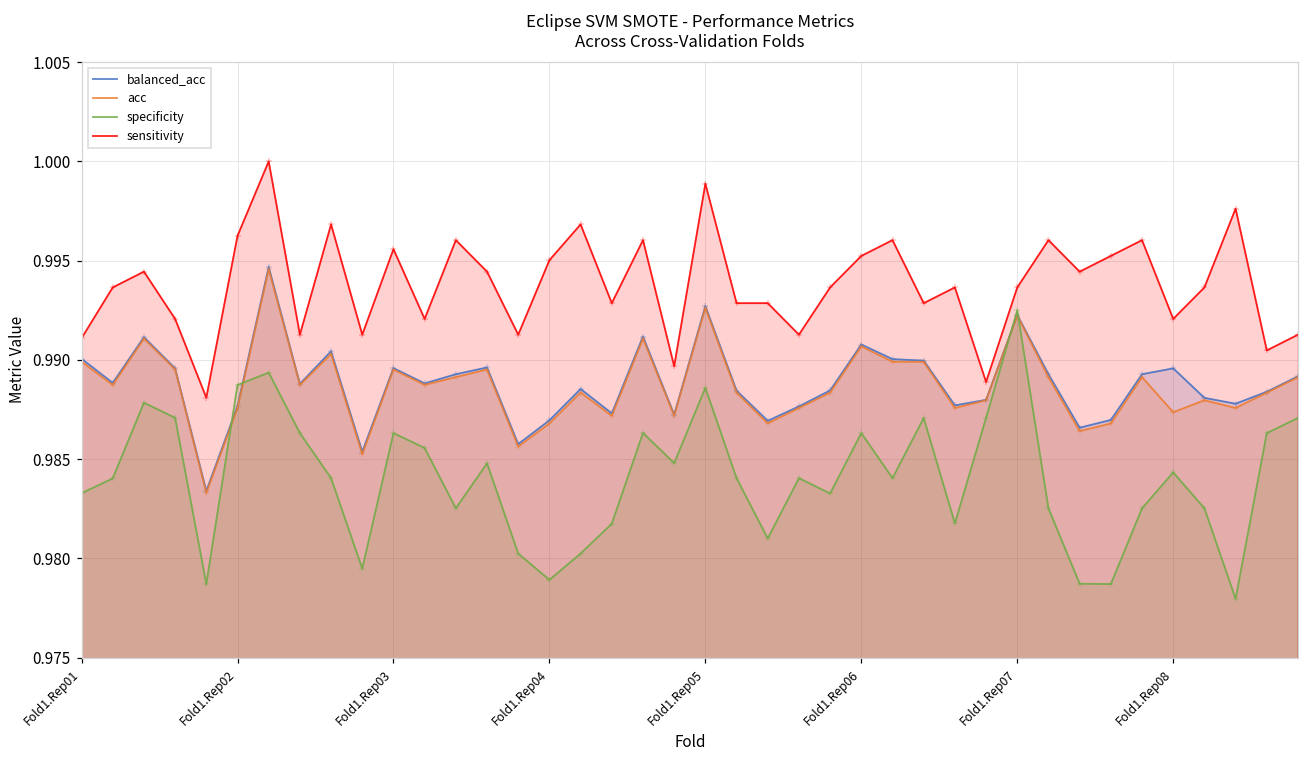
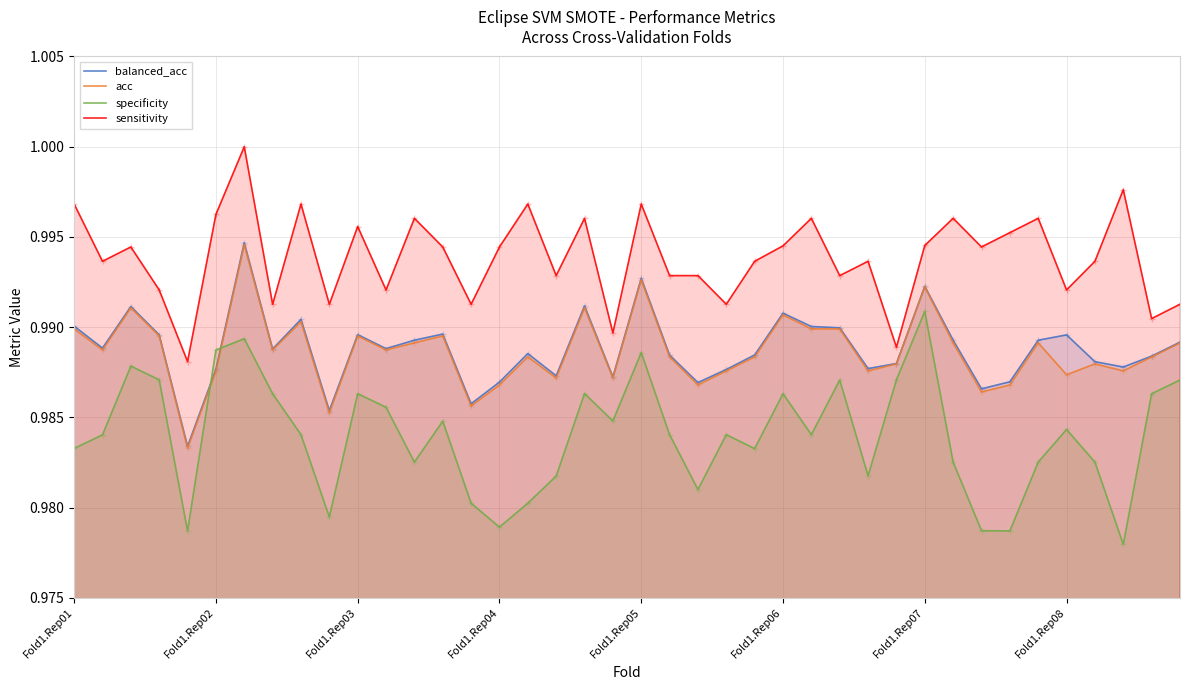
sensitivity, Fold1.Rep01: 0.9911 -> 0.9968
sensitivity, Fold1.Rep04: 0.9950 -> 0.9944
sensitivity, Fold1.Rep05: 0.9989 -> 0.9968
sensitivity, Fold1.Rep06: 0.9952 -> 0.9945
specificity, Fold1.Rep07: 0.9925 -> 0.9909
sensitivity, Fold1.Rep07: 0.9937 -> 0.9945
